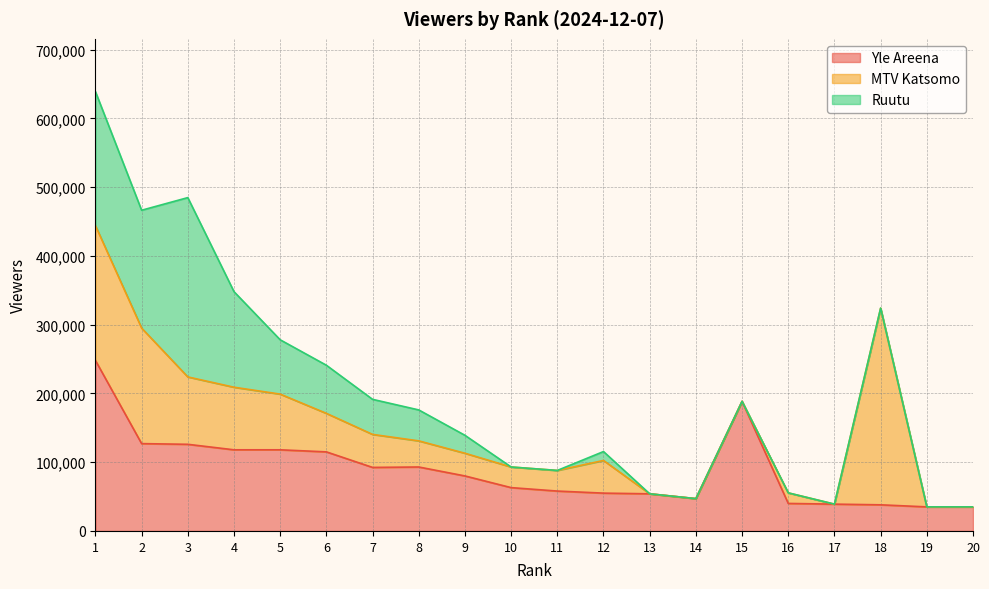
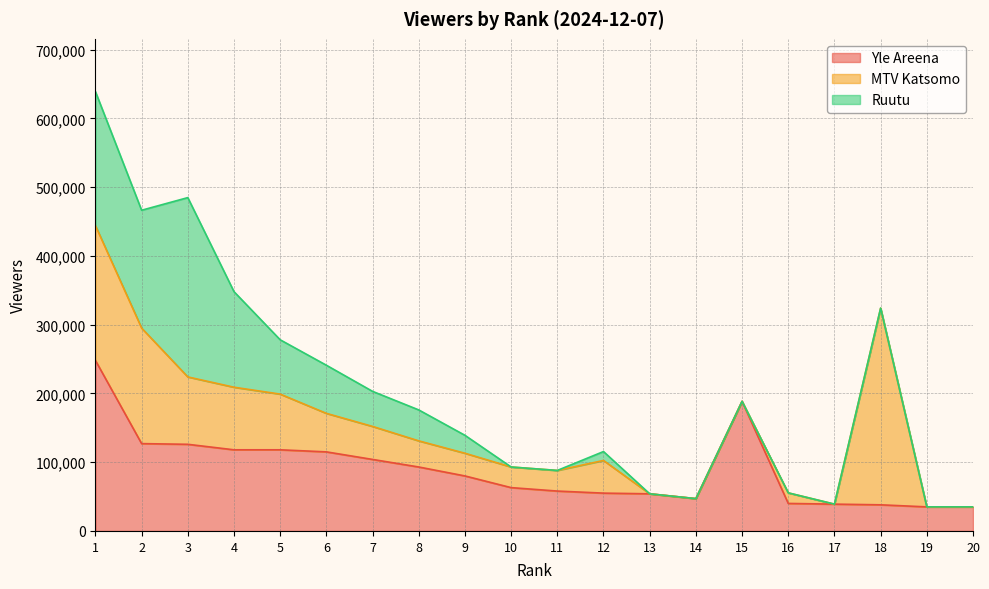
Yle Areena, 7: 90,000 -> 100,000
